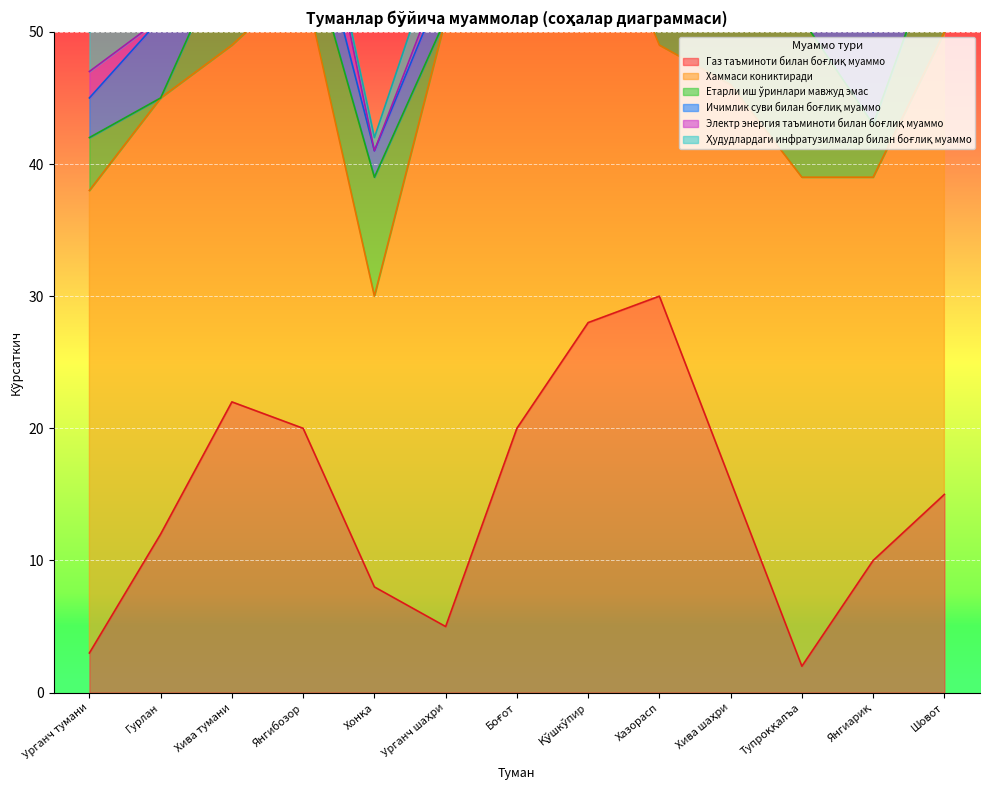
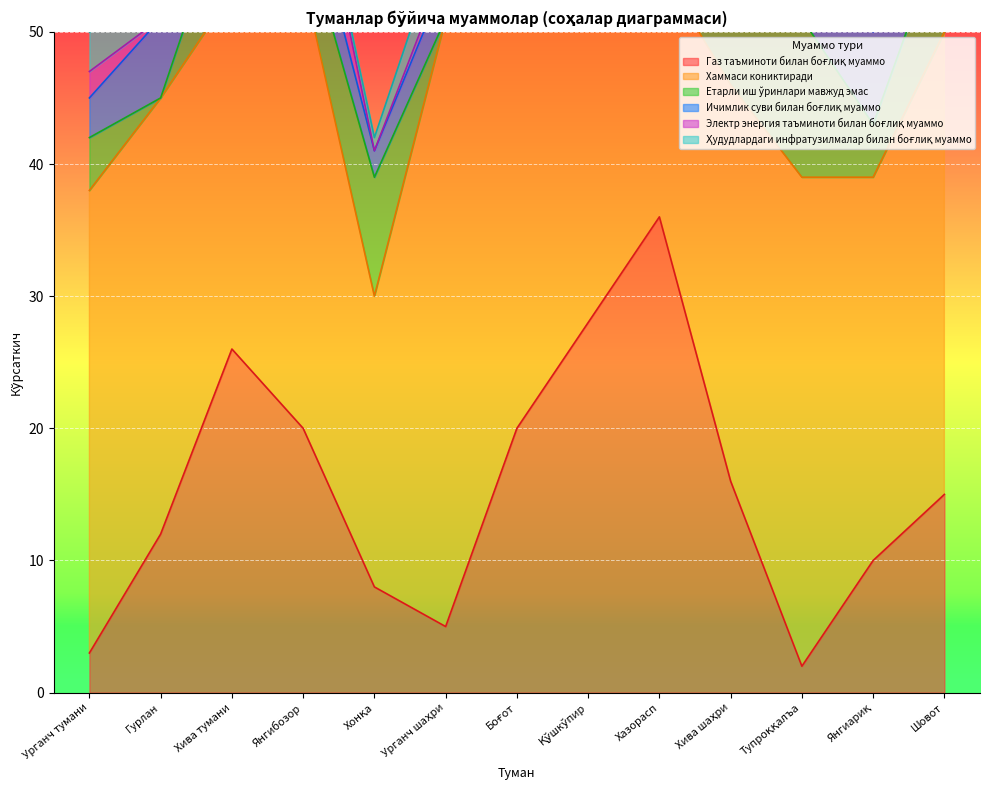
Газ таъминоти билан боғлиқ муаммо, Хива тумани: 22 -> 26
Газ таъминоти билан боғлиқ муаммо, Хазорасп: 30 -> 36
